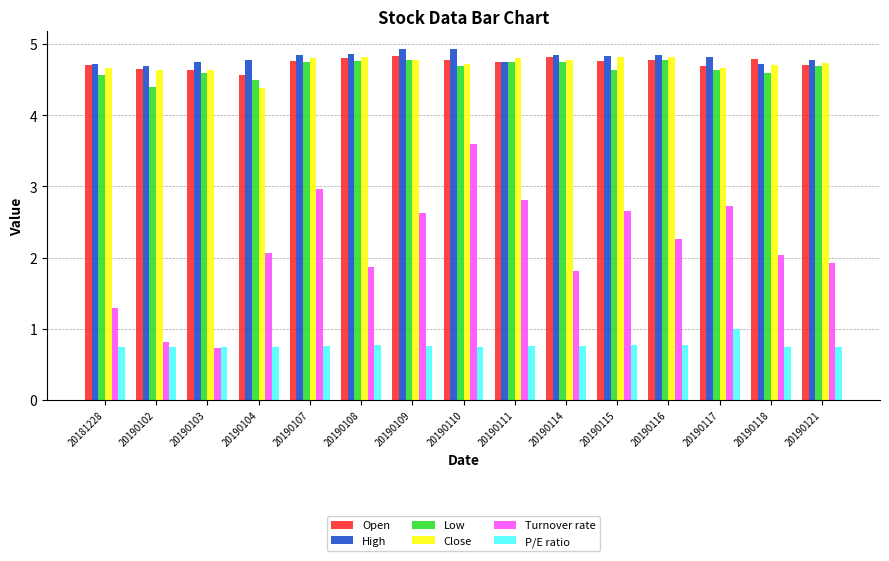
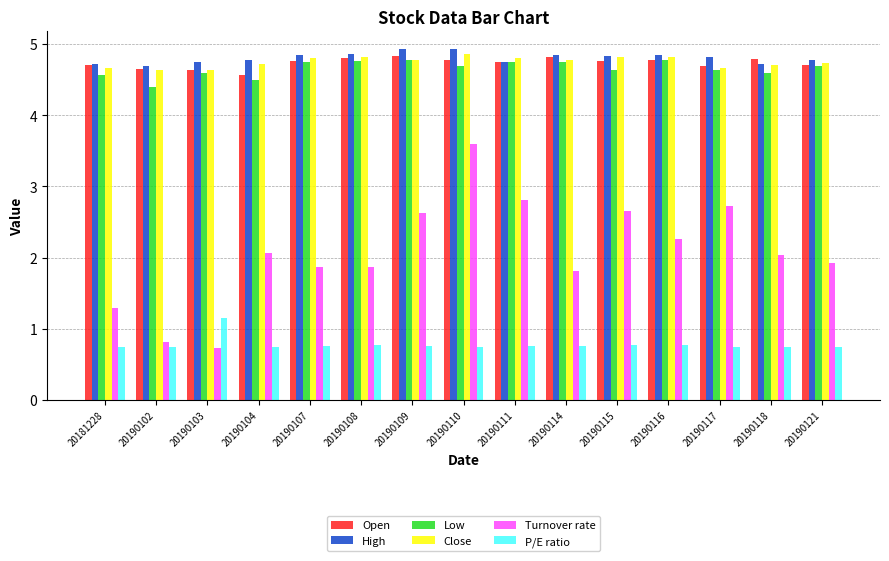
P/E ratio, 20190103: 0.7 -> 1.2
Close, 20190104: 4.4 -> 4.7
Turnover rate, 20190107: 3.0 -> 1.9
Close, 20190110: 4.7 -> 4.9
P/E ratio, 20190117: 1.0 -> 0.7
